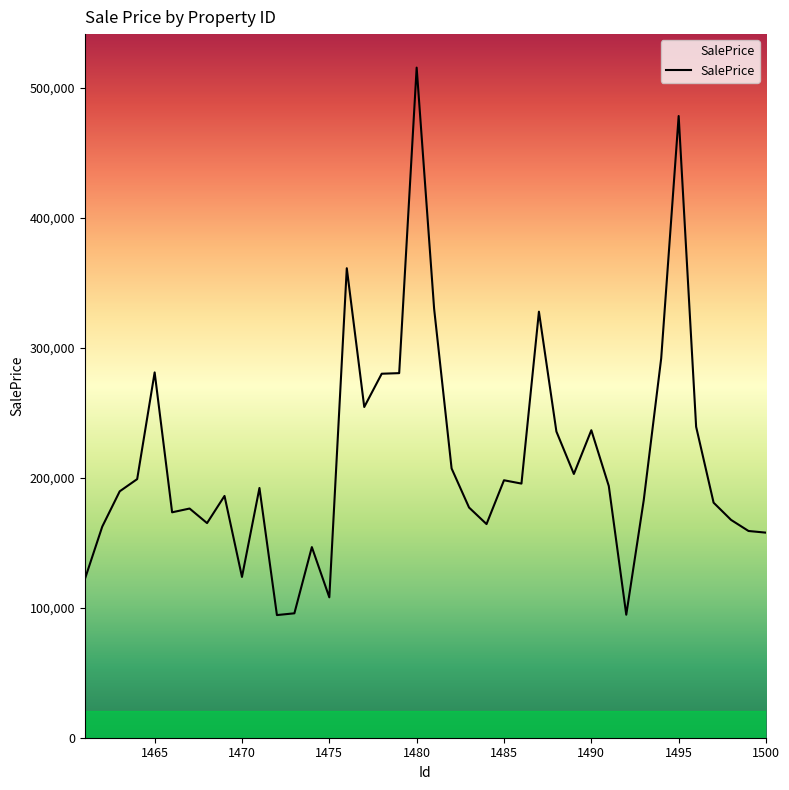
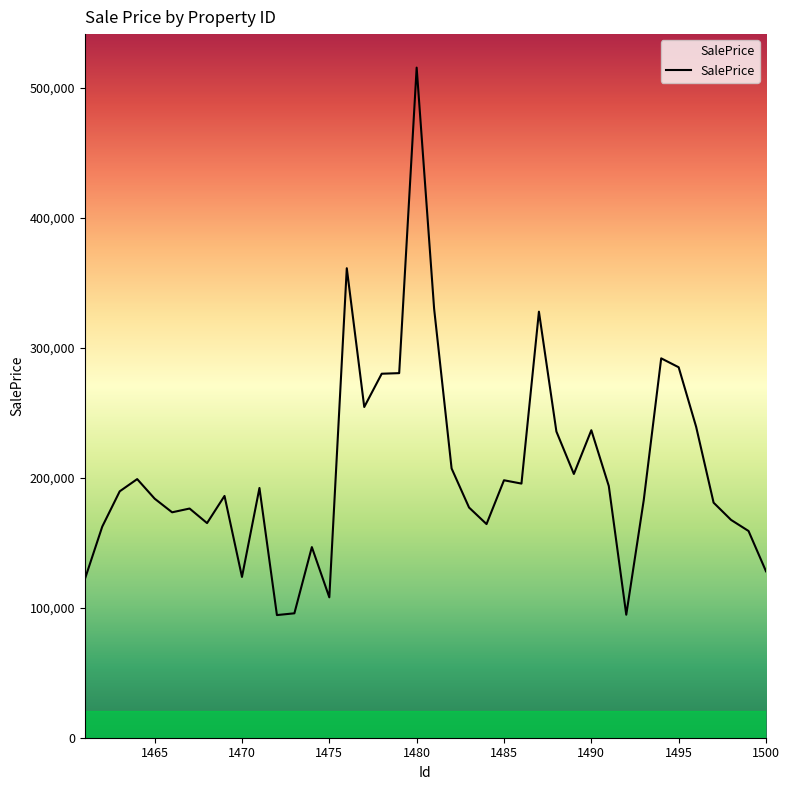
1465: 281,000 -> 184,000
1495: 478,000 -> 285,000
1500: 158,000 -> 128,000
